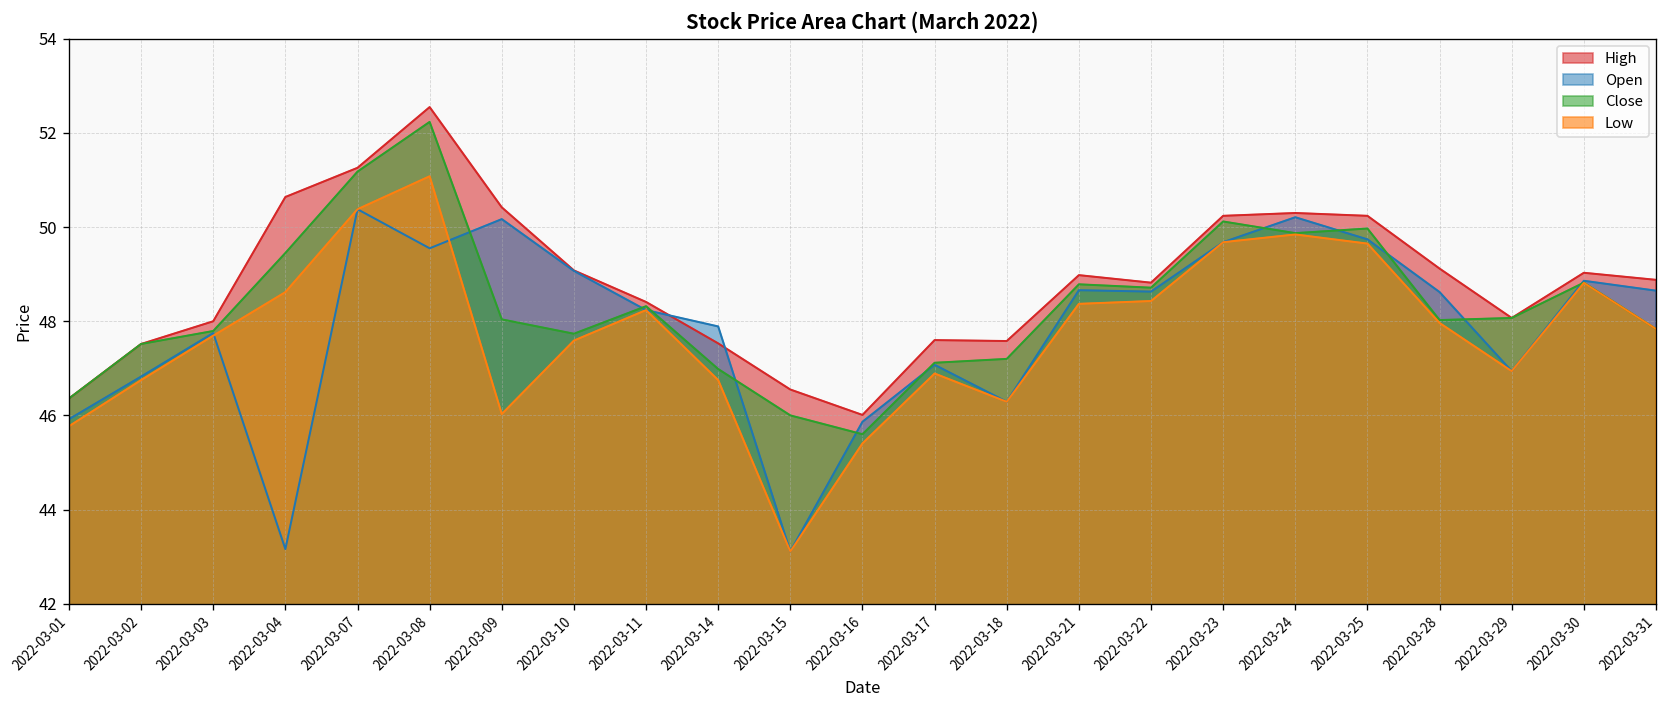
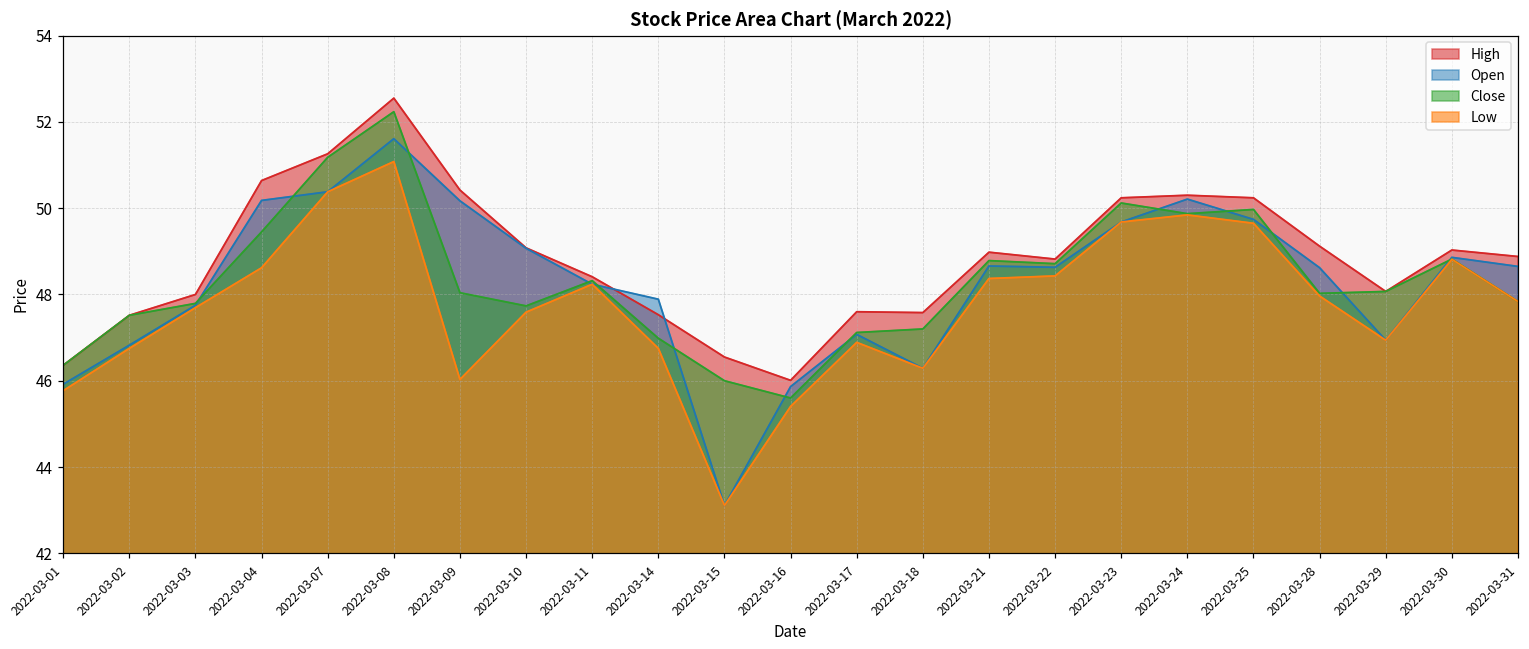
Open, 2022-03-04: 43.2 -> 50.2
Open, 2022-03-08: 49.6 -> 51.6
